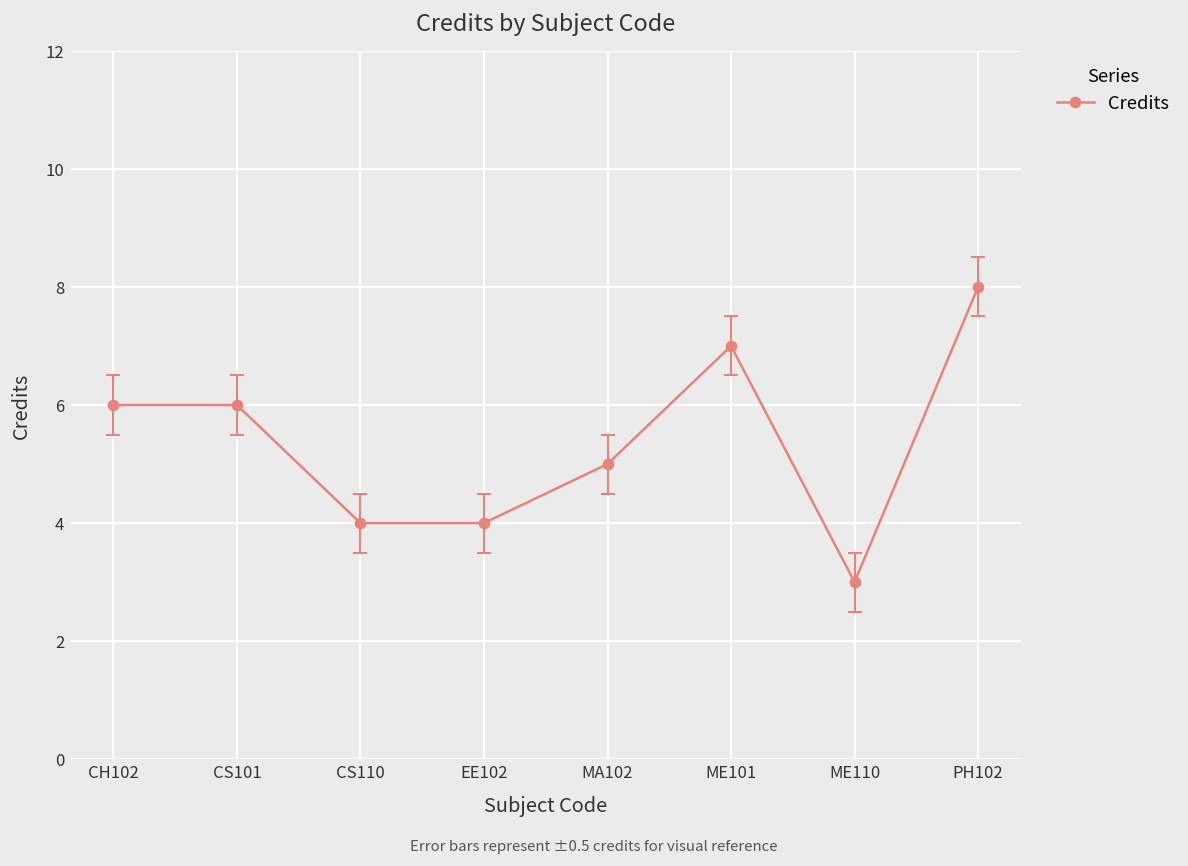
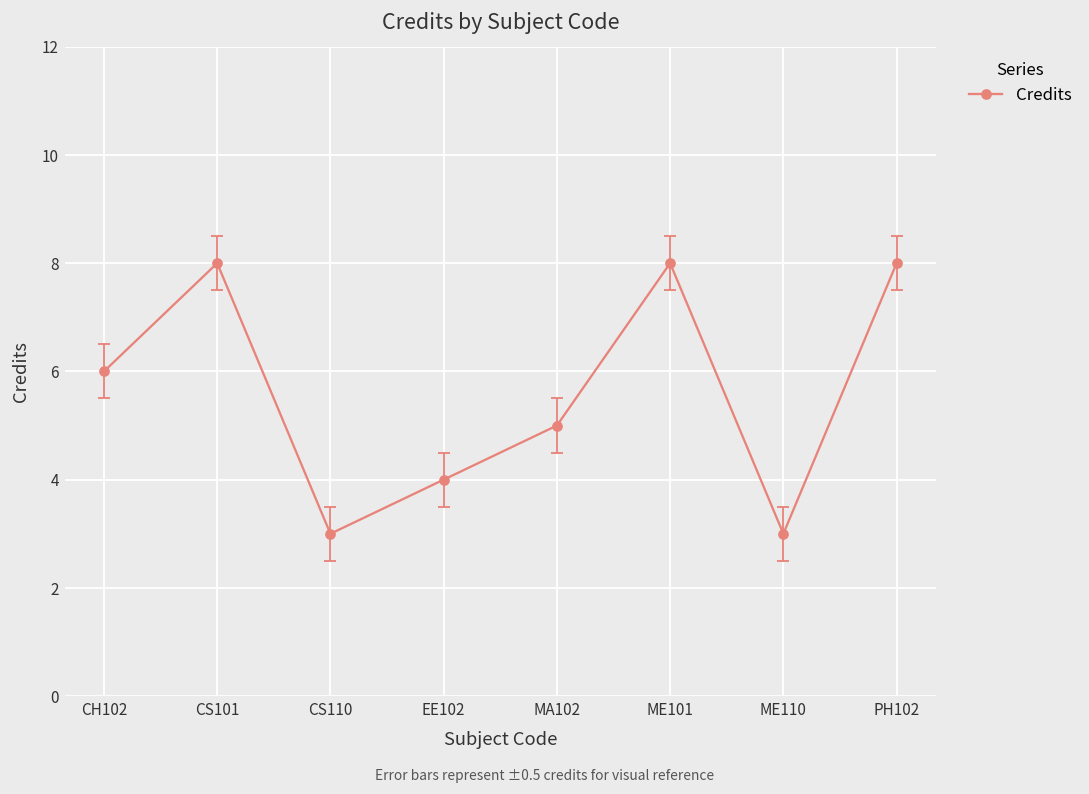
Credits, CS101: 6 -> 8
Credits, CS110: 4 -> 3
Credits, ME101: 7 -> 8
